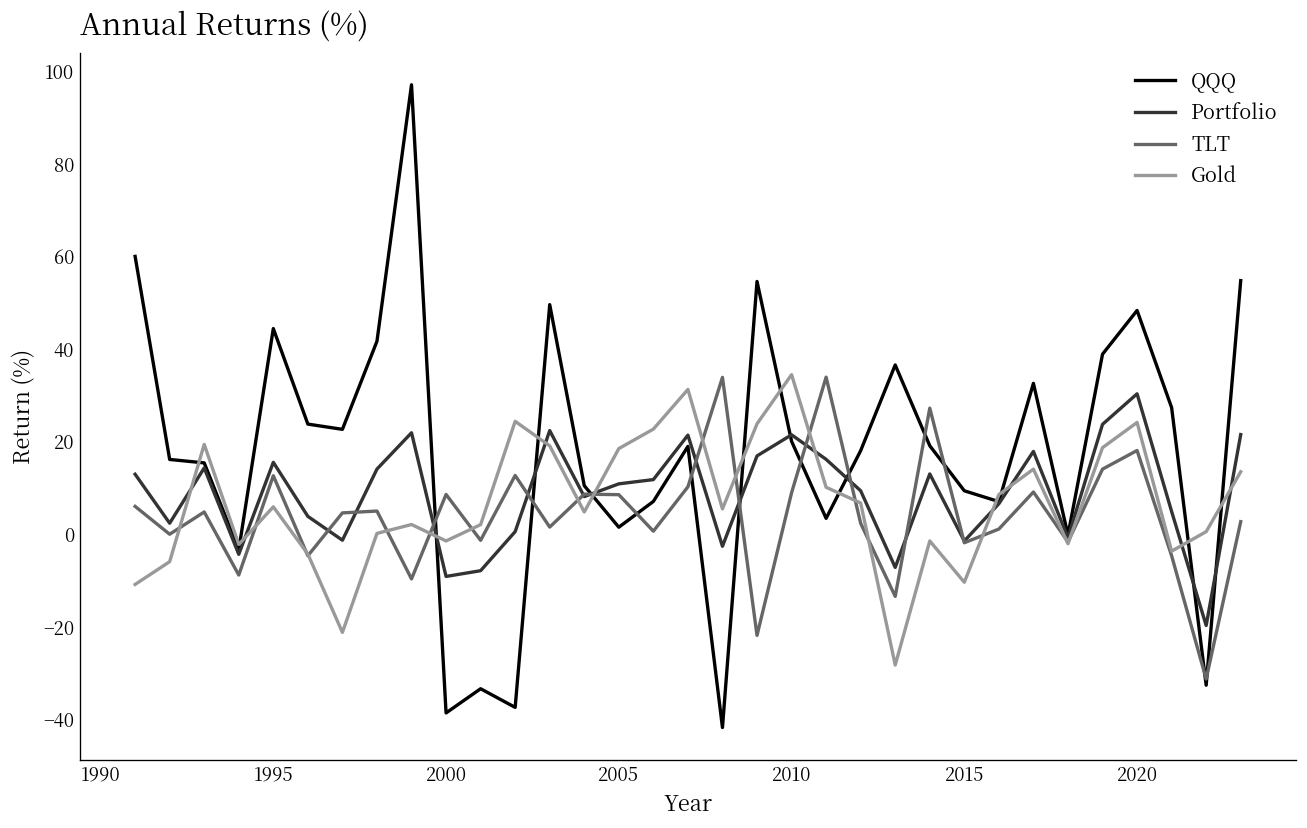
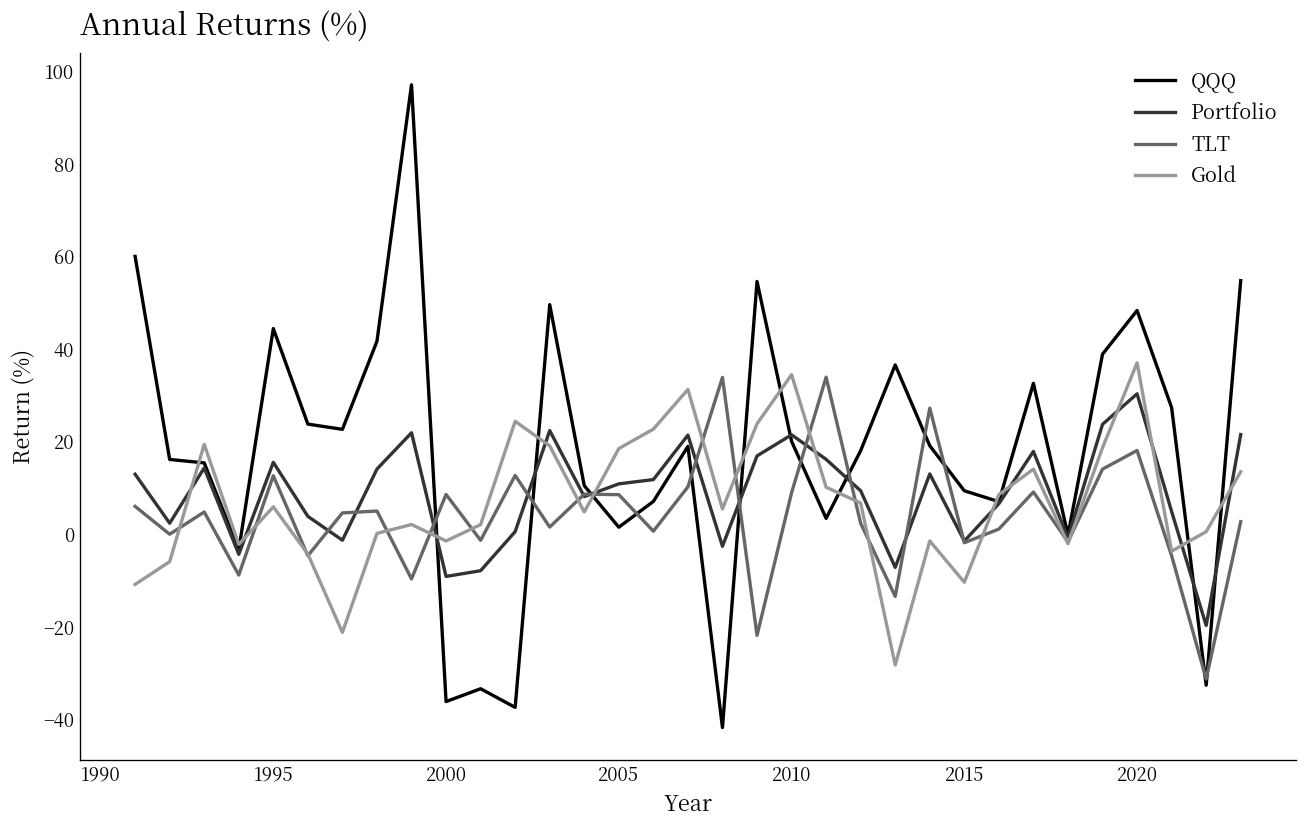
QQQ, 2000: -39 -> -36
Gold, 2020: 24 -> 37
